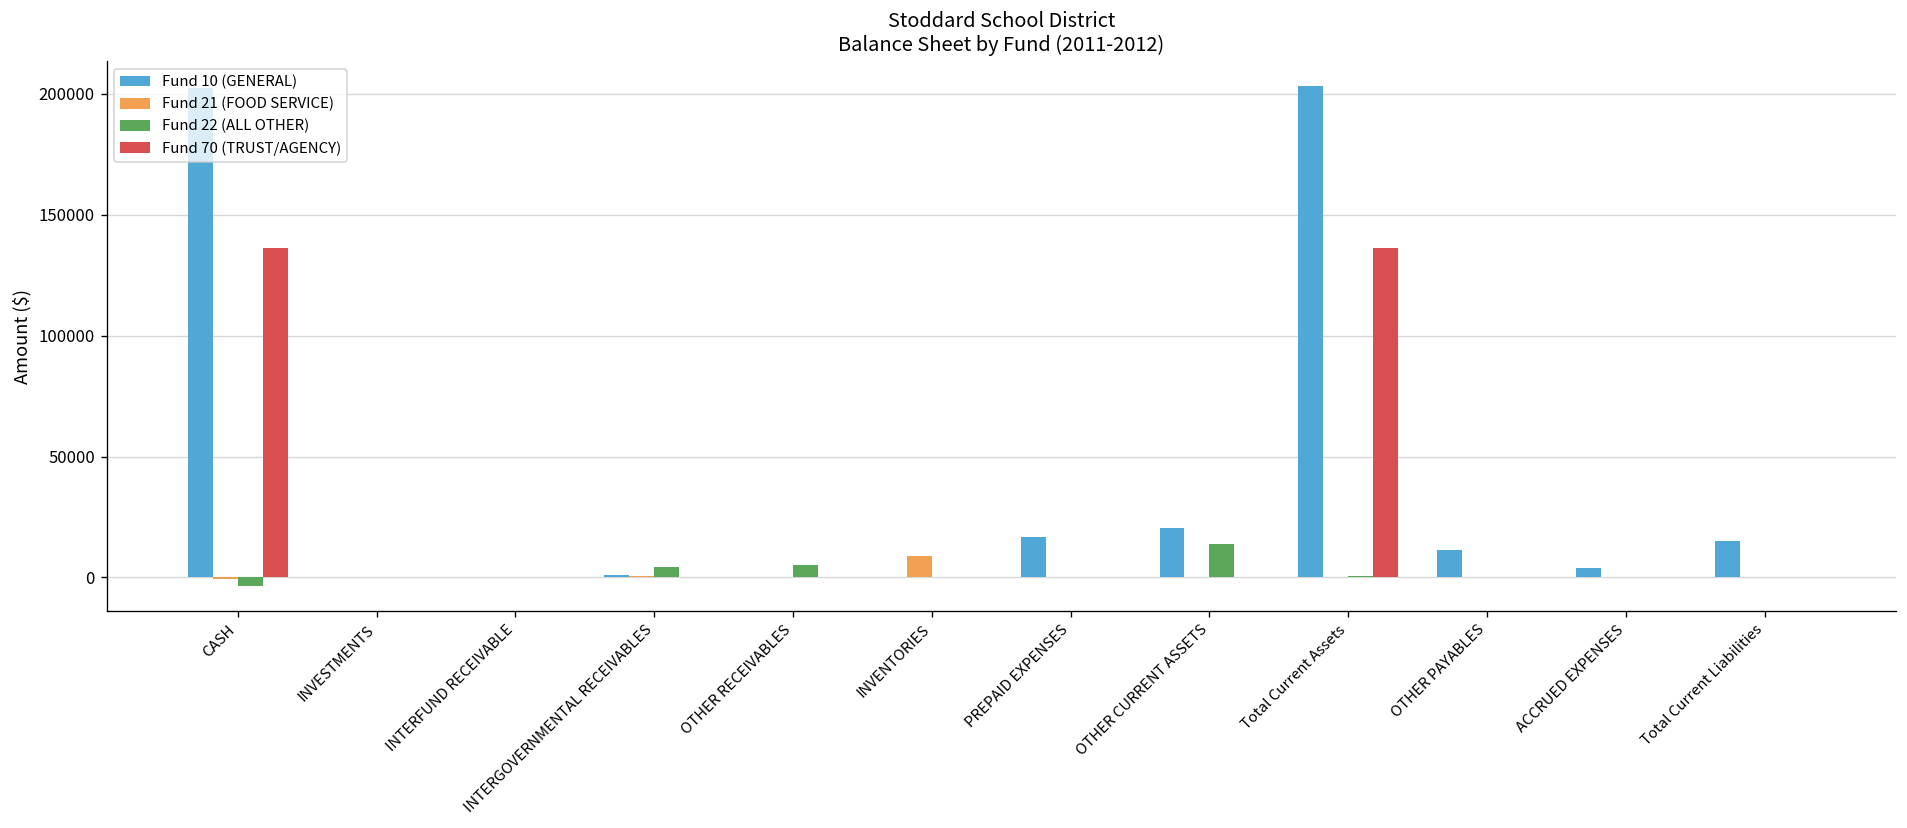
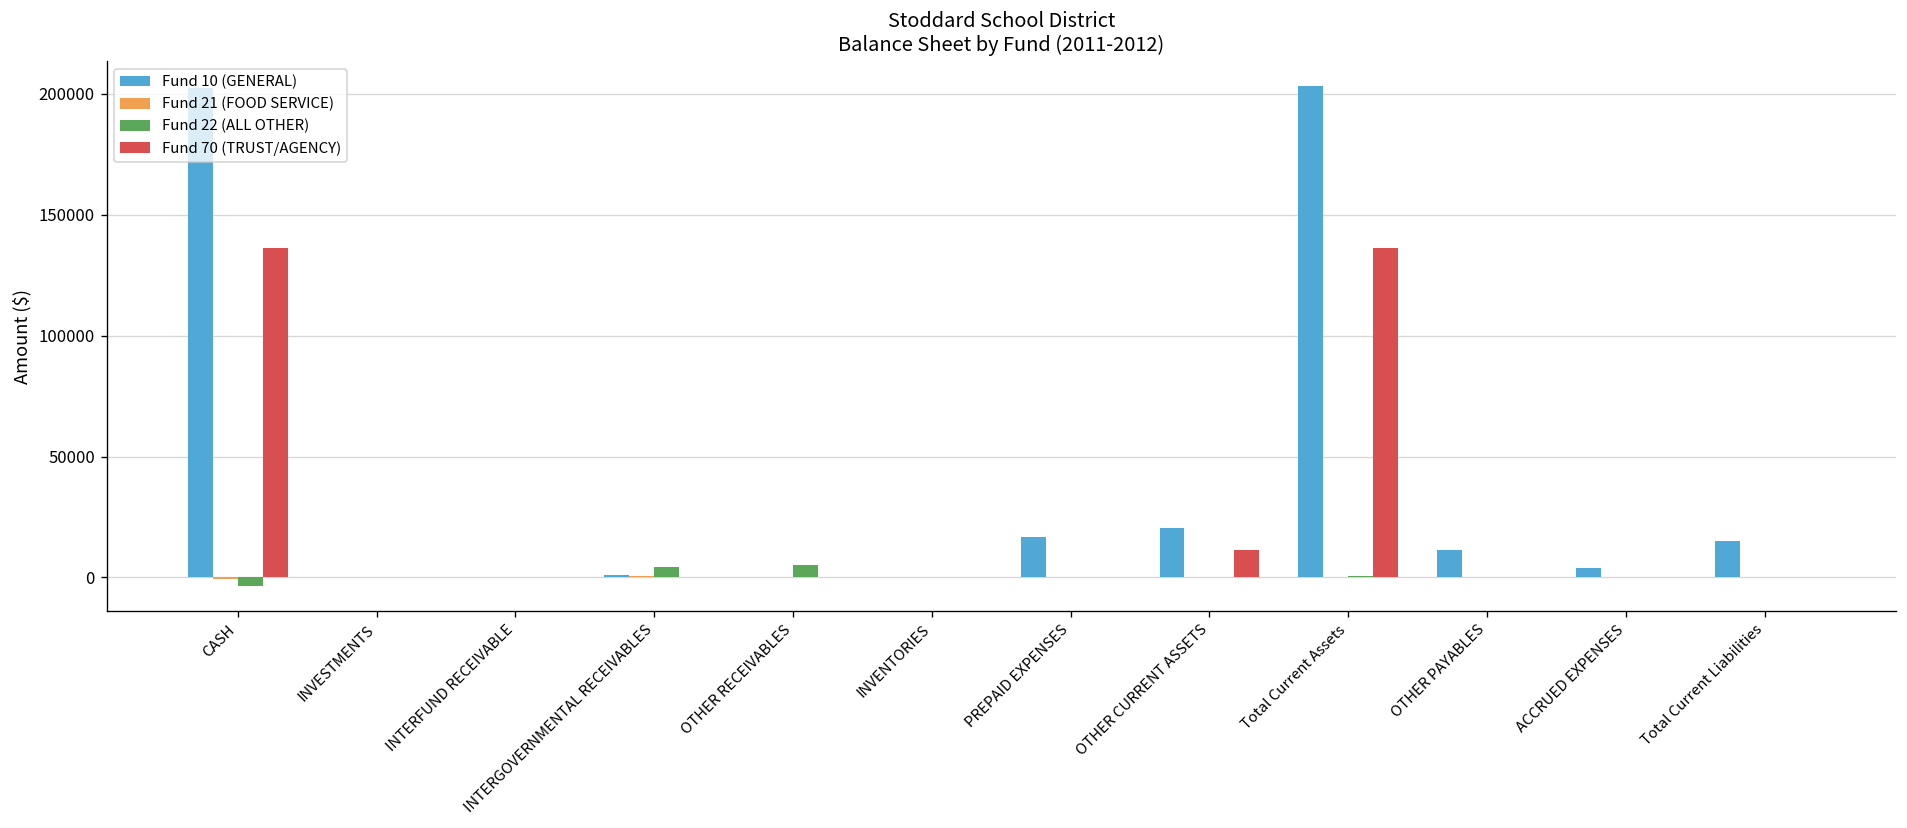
Fund 21 (FOOD SERVICE), INVENTORIES: 9000 -> 0
Fund 22 (ALL OTHER), OTHER CURRENT ASSETS: 14000 -> 0
Fund 70 (TRUST/AGENCY), OTHER CURRENT ASSETS: 0 -> 12000
